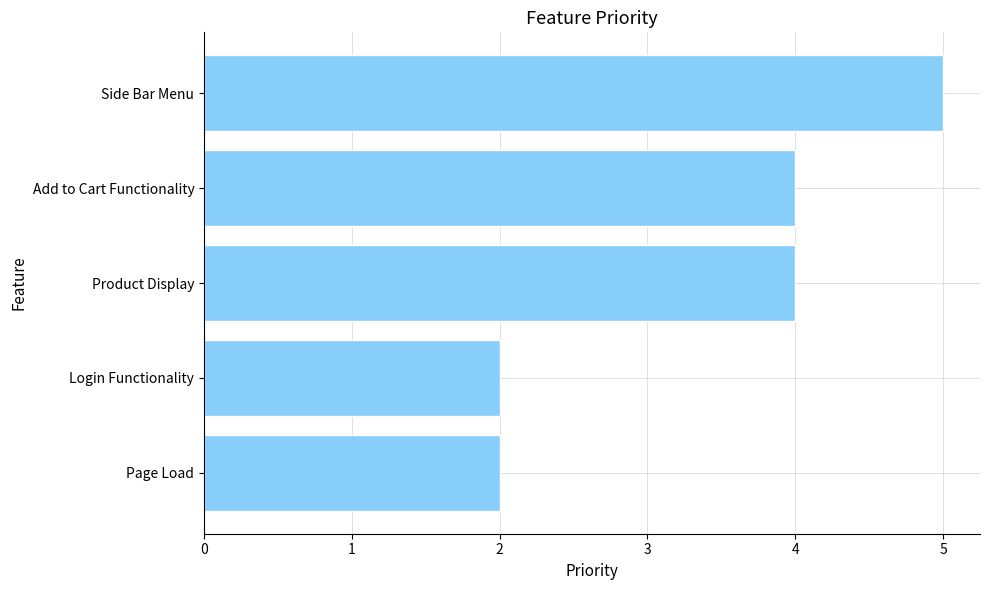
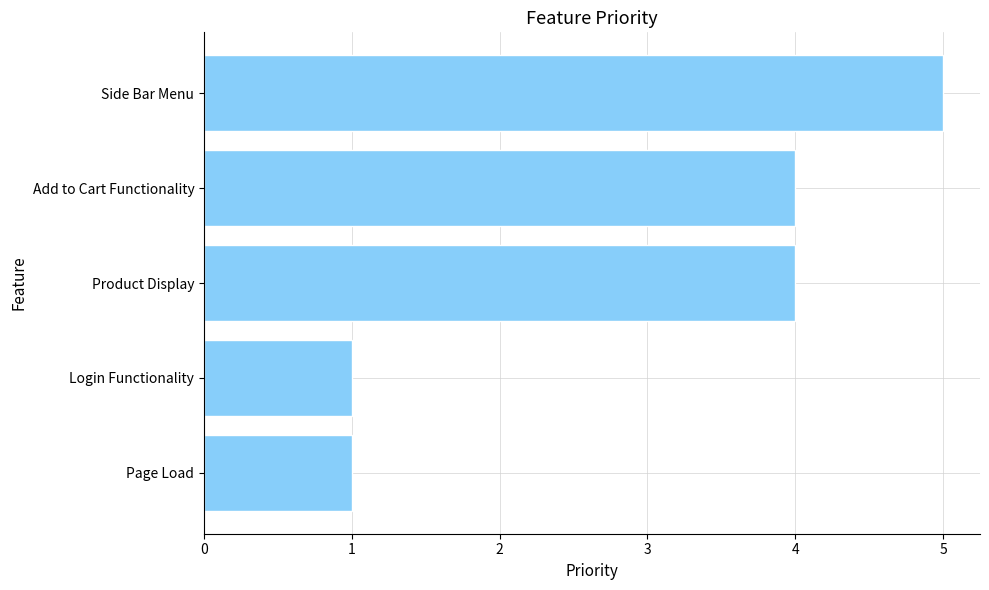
Login Functionality: 2 -> 1
Page Load: 2 -> 1
